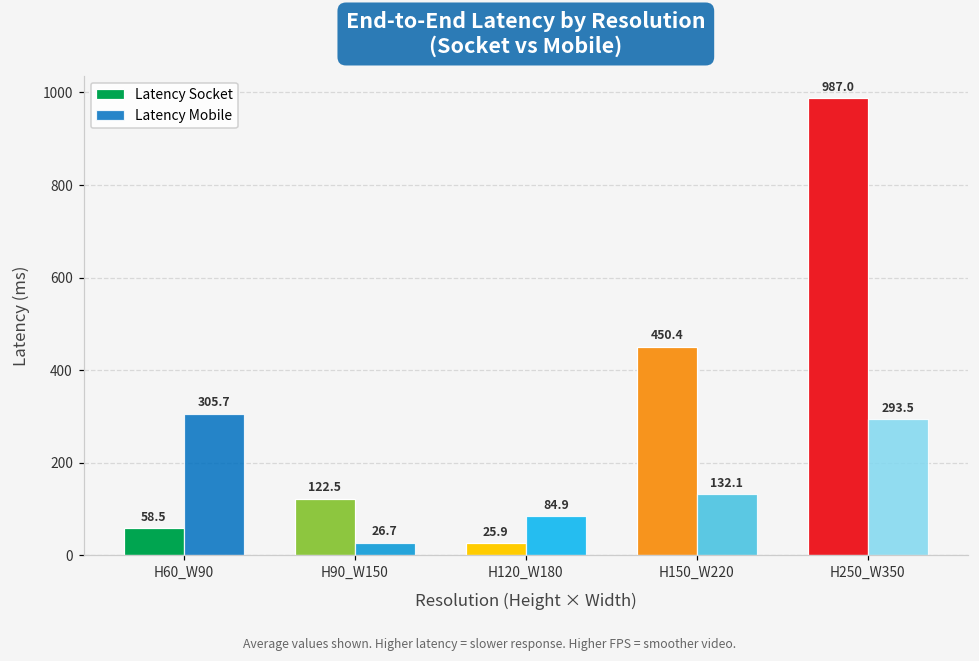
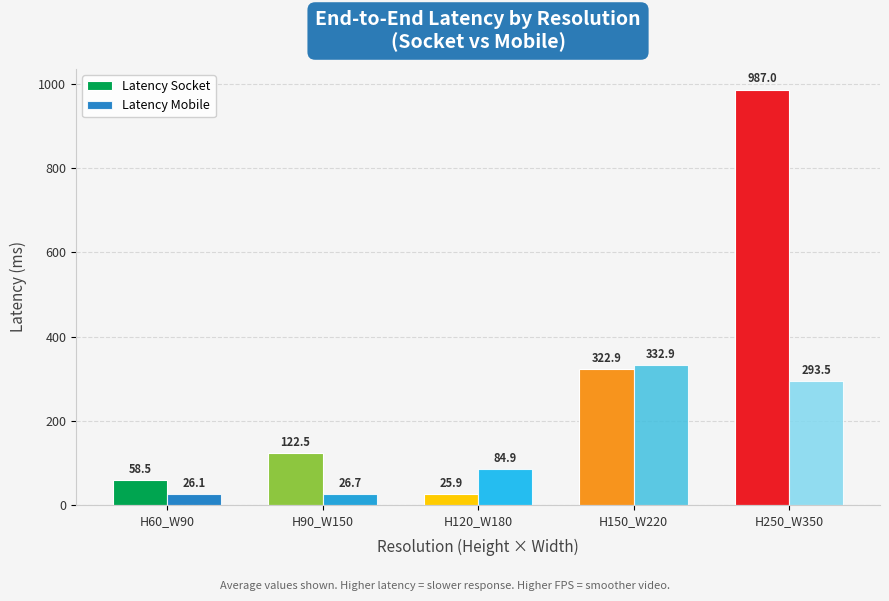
Latency Mobile, H60_W90: 305.7 -> 26.1
Latency Socket, H150_W220: 450.4 -> 322.9
Latency Mobile, H150_W220: 132.1 -> 332.9
